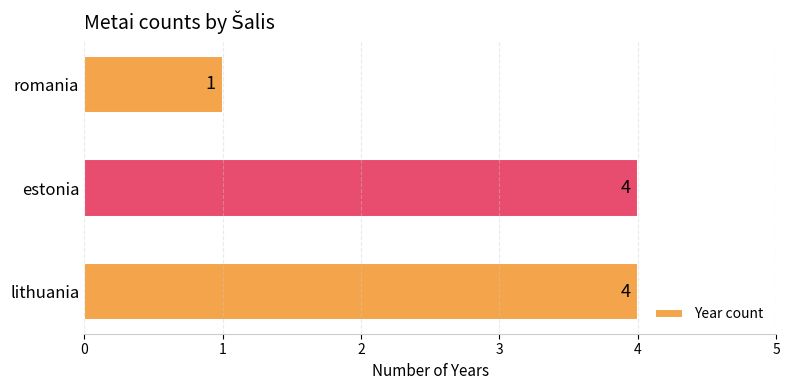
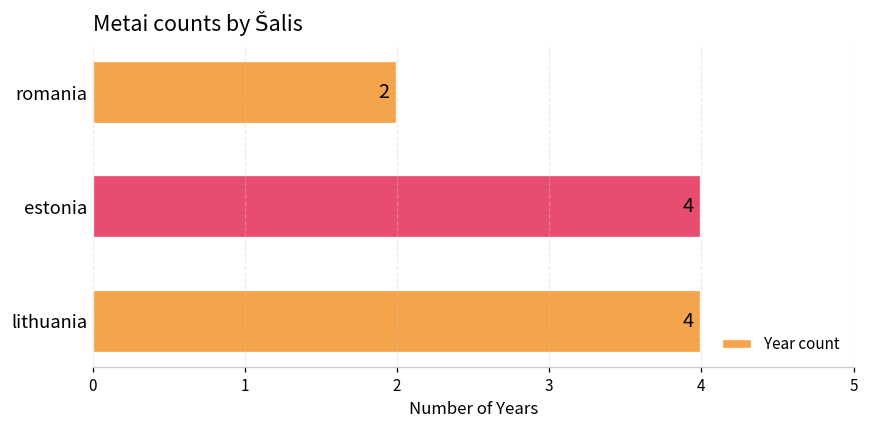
romania: 1 -> 2
